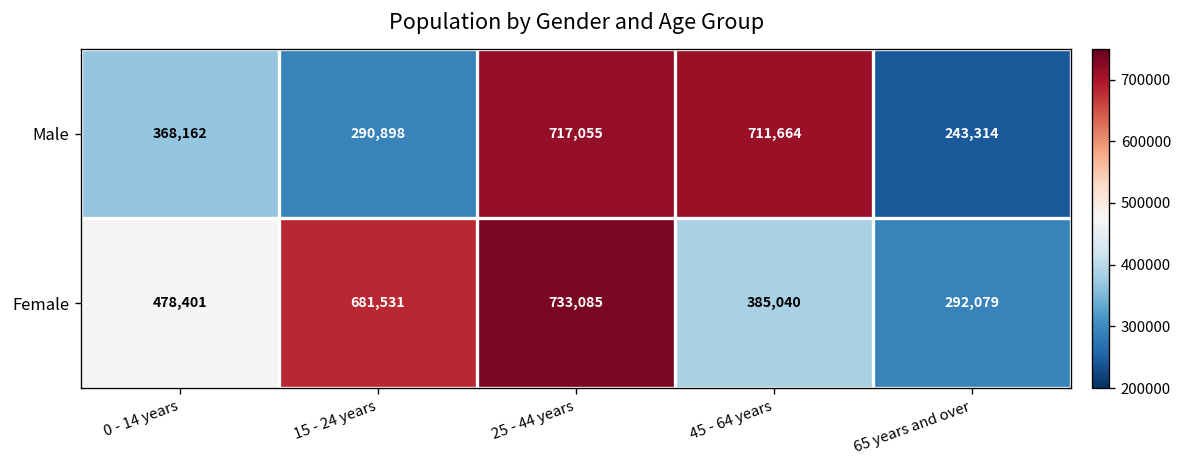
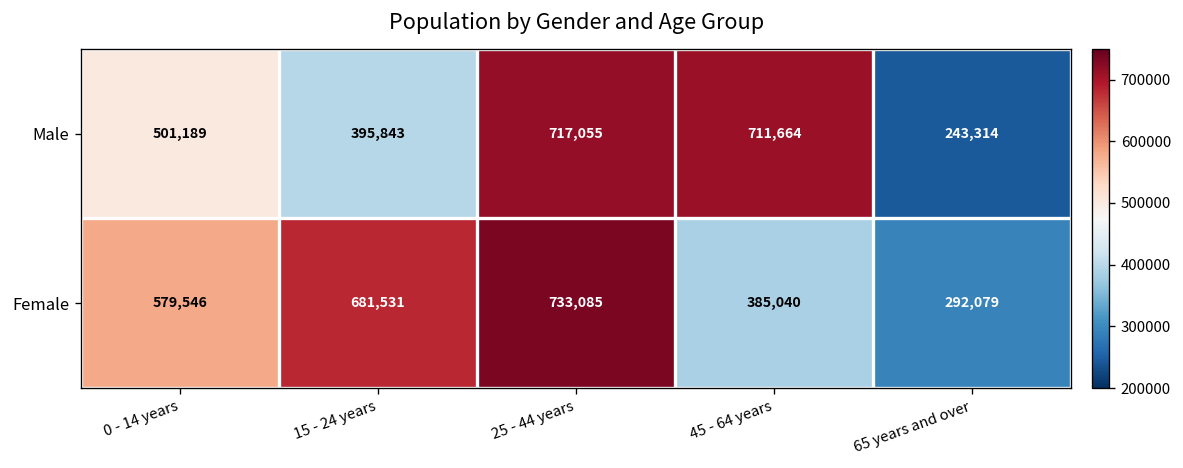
Male, 0 - 14 years: 368,162 -> 501,189
Male, 15 - 24 years: 290,898 -> 395,843
Female, 0 - 14 years: 478,401 -> 579,546
